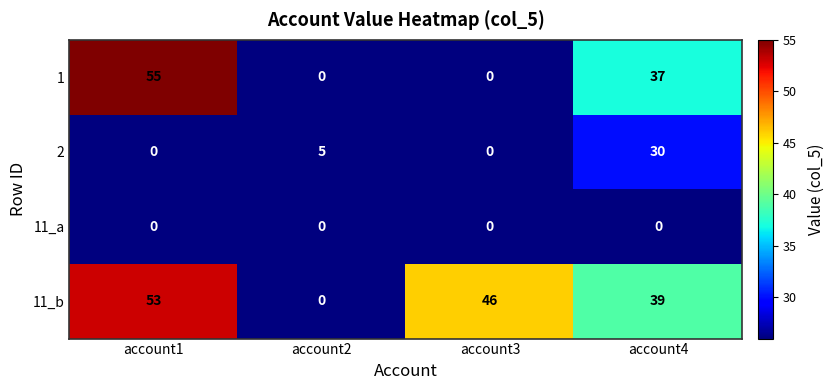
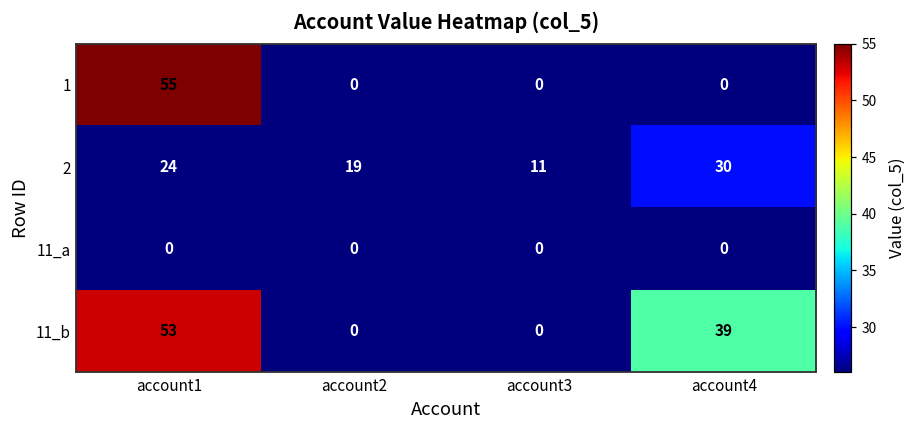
1, account4: 37 -> 0
2, account1: 0 -> 24
2, account2: 5 -> 19
2, account3: 0 -> 11
11_b, account3: 46 -> 0
